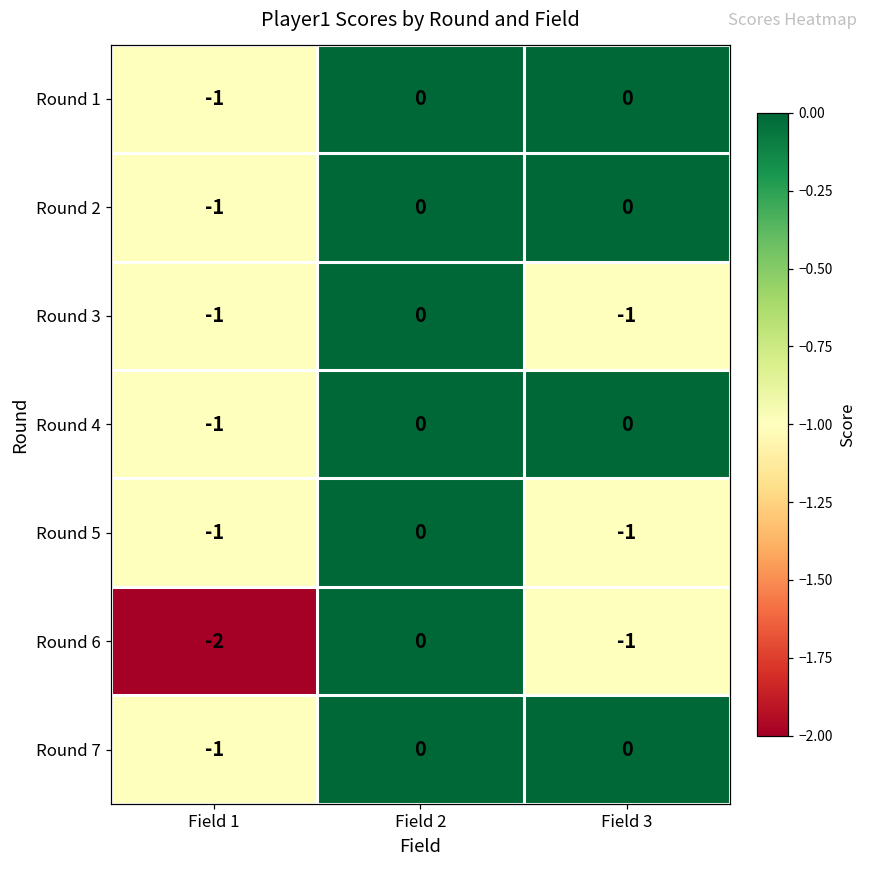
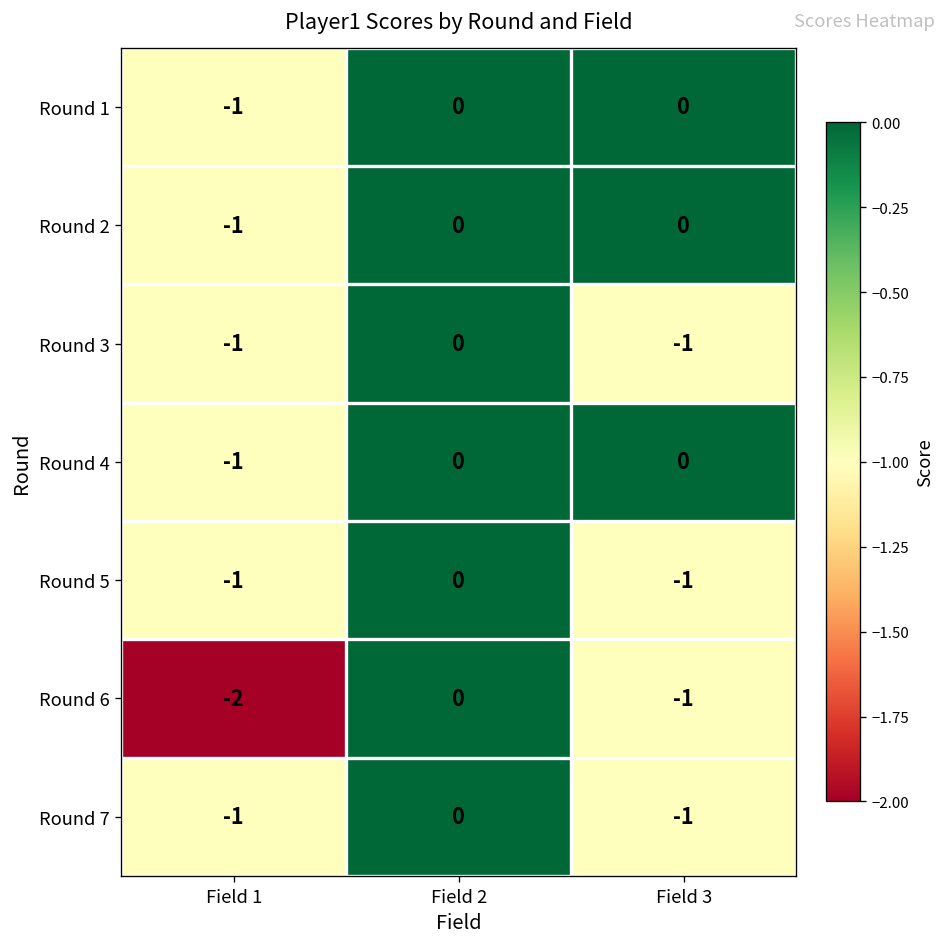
Round 7, Field 3: 0 -> -1
